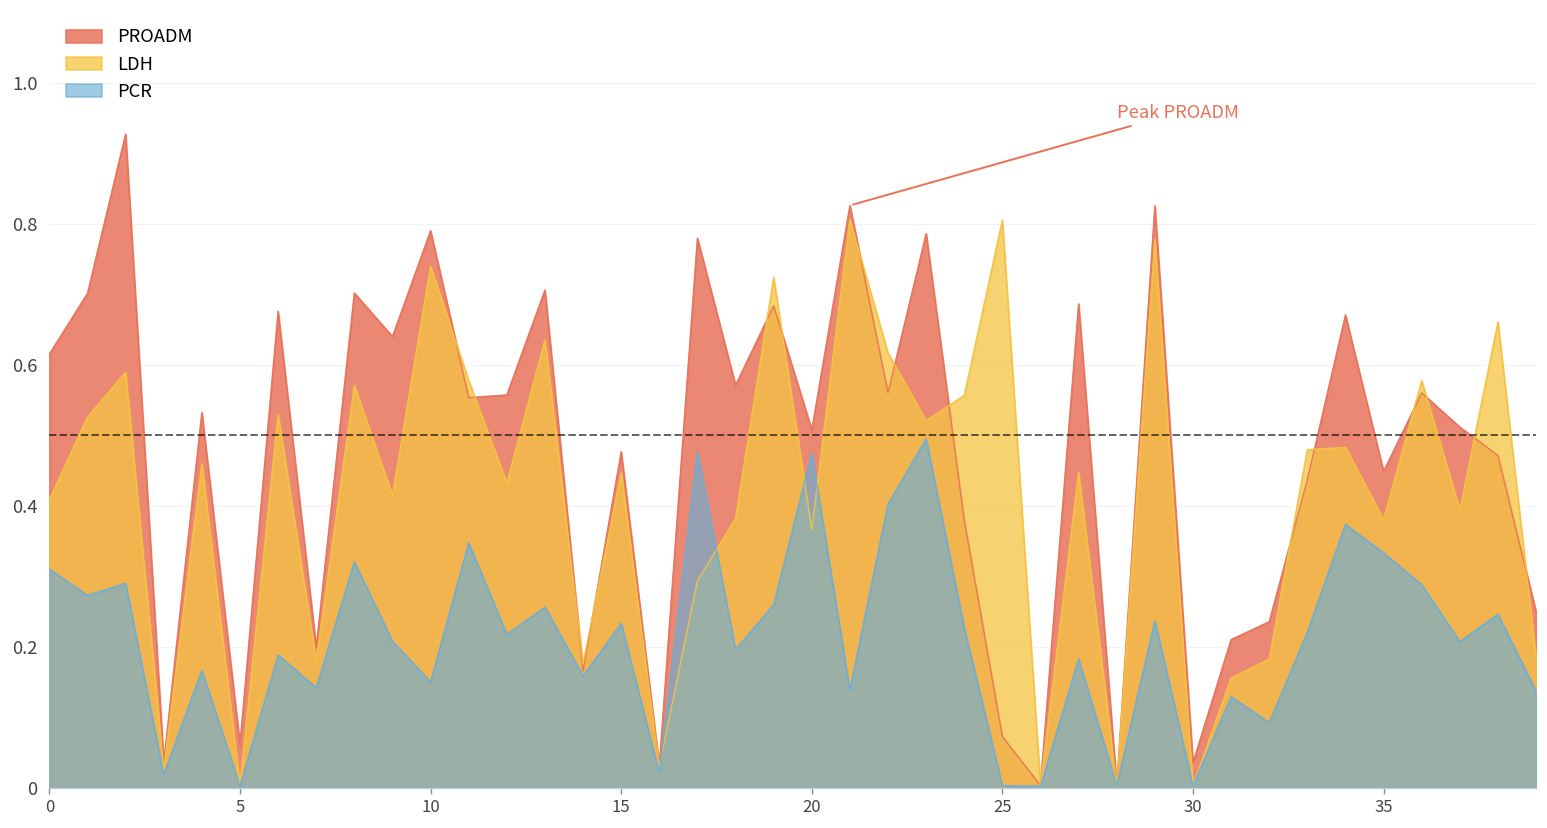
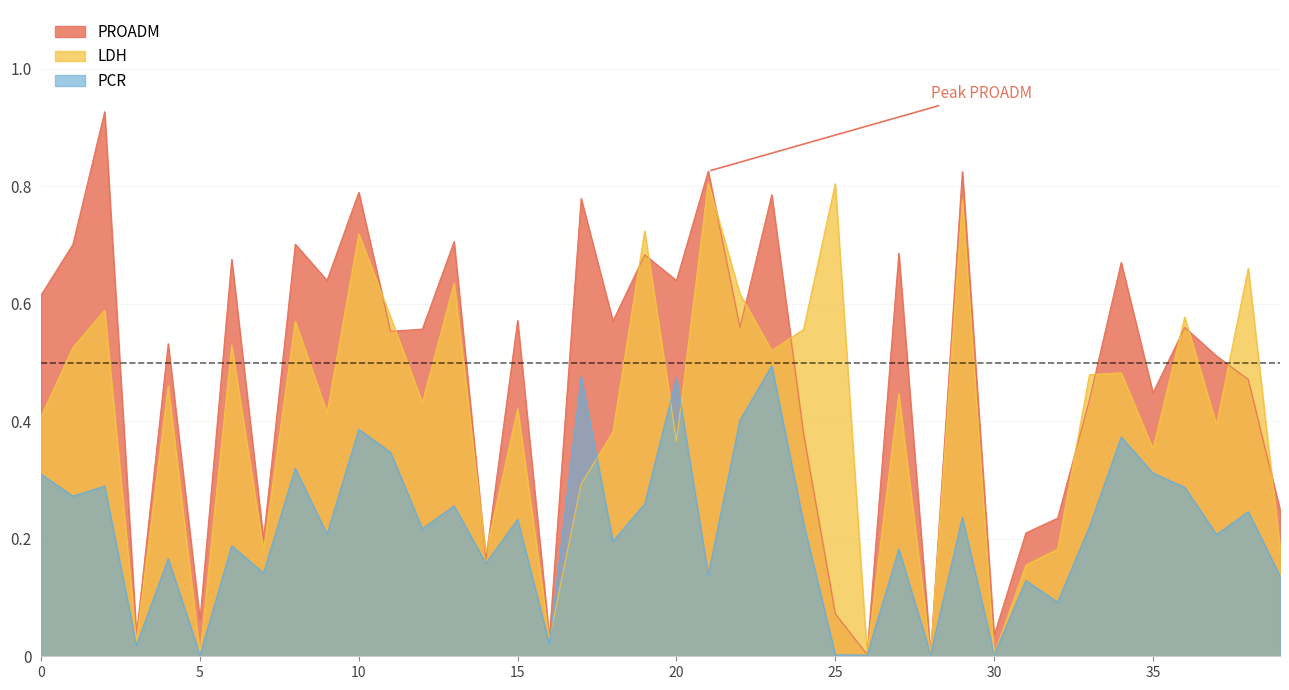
LDH, 10: 0.74 -> 0.72
PCR, 10: 0.15 -> 0.39
PROADM, 15: 0.48 -> 0.57
LDH, 15: 0.45 -> 0.42
PROADM, 20: 0.51 -> 0.64
LDH, 35: 0.38 -> 0.35
PCR, 35: 0.33 -> 0.31
